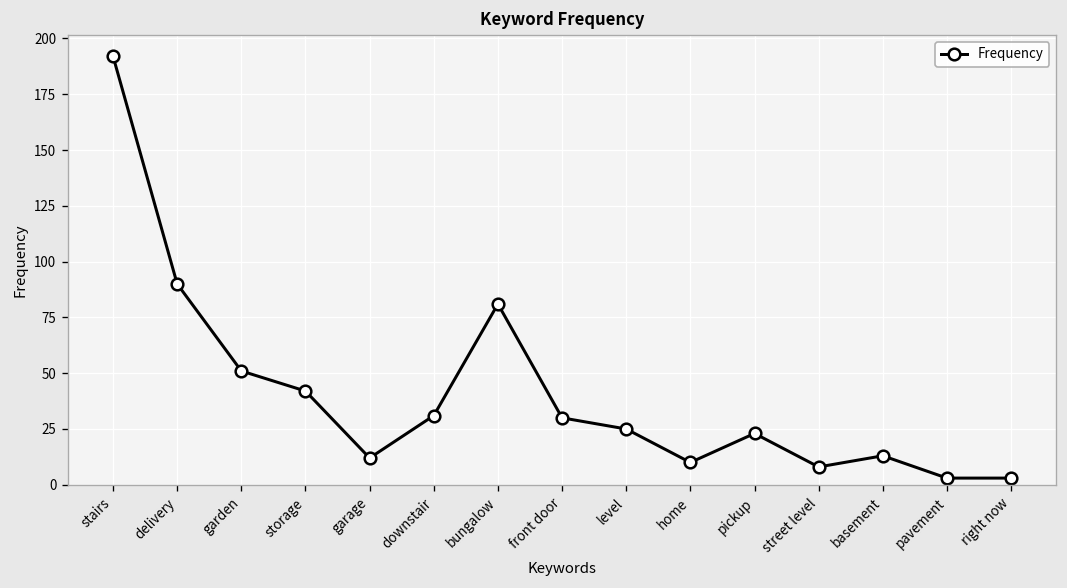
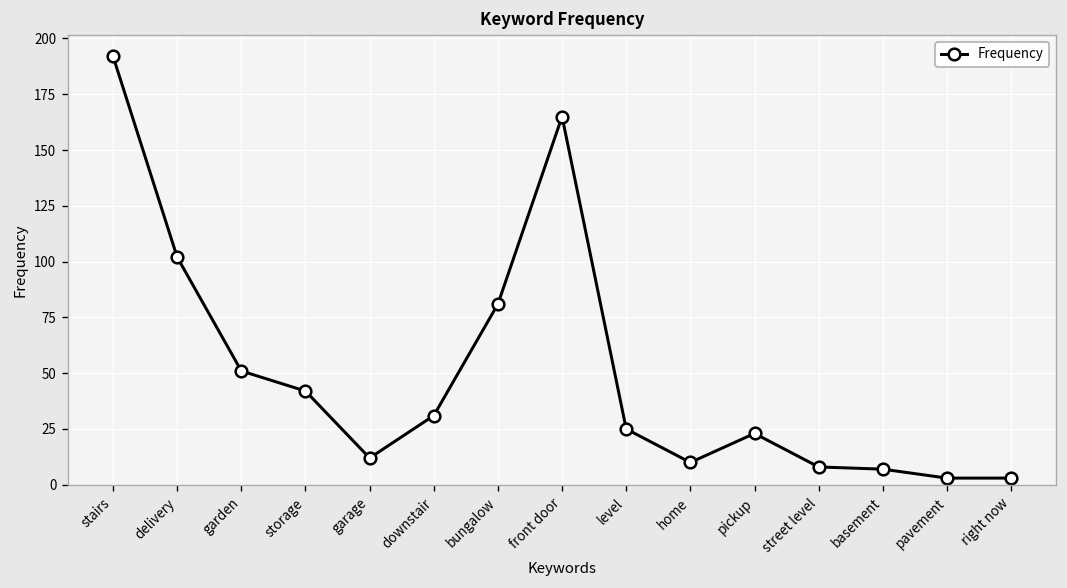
delivery: 90 -> 102
front door: 30 -> 165
basement: 13 -> 7
